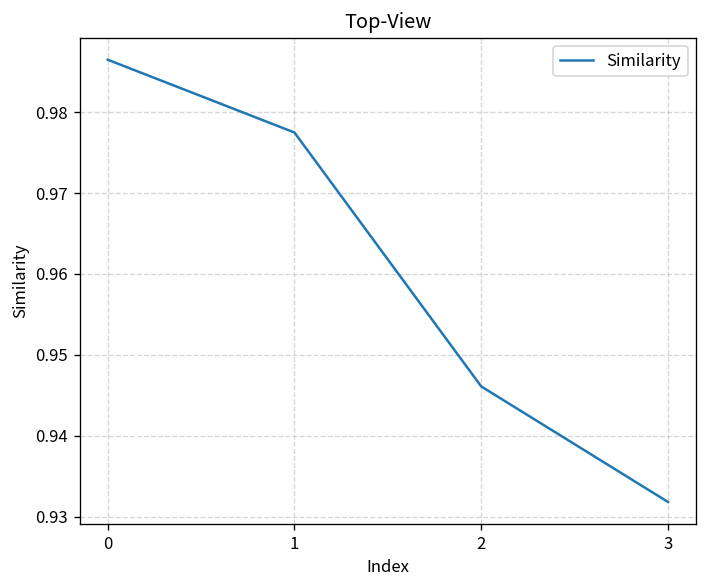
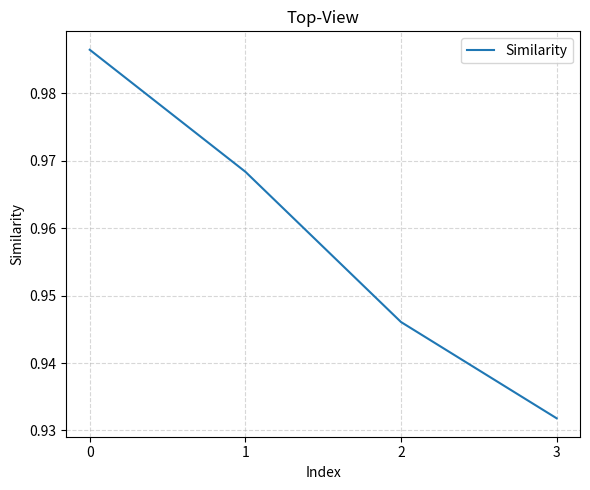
1: 0.977 -> 0.968
